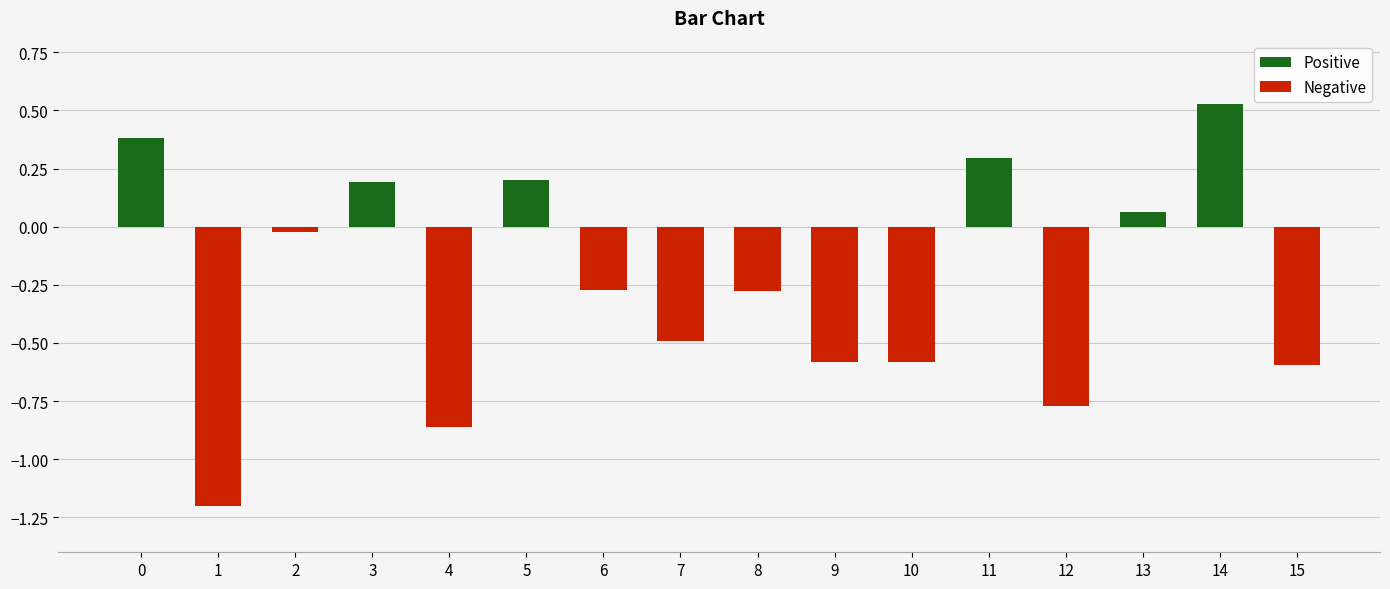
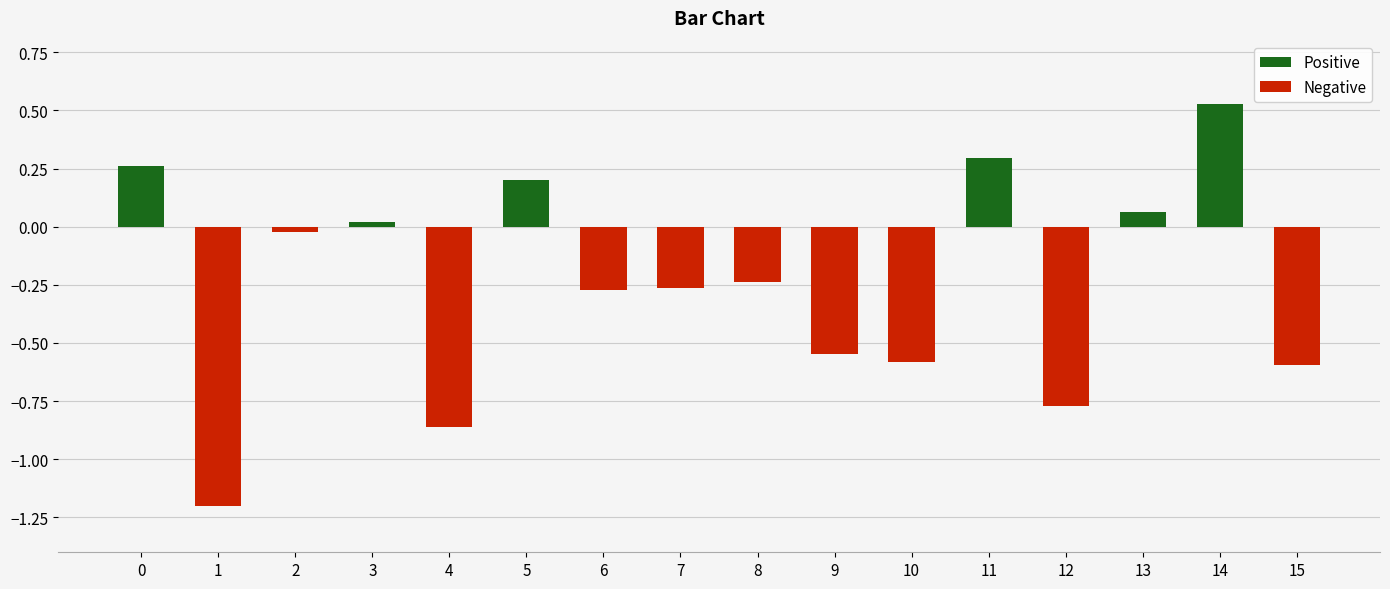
0: 0.38 -> 0.26
3: 0.19 -> 0.02
7: -0.49 -> -0.26
8: -0.28 -> -0.24
9: -0.58 -> -0.55
